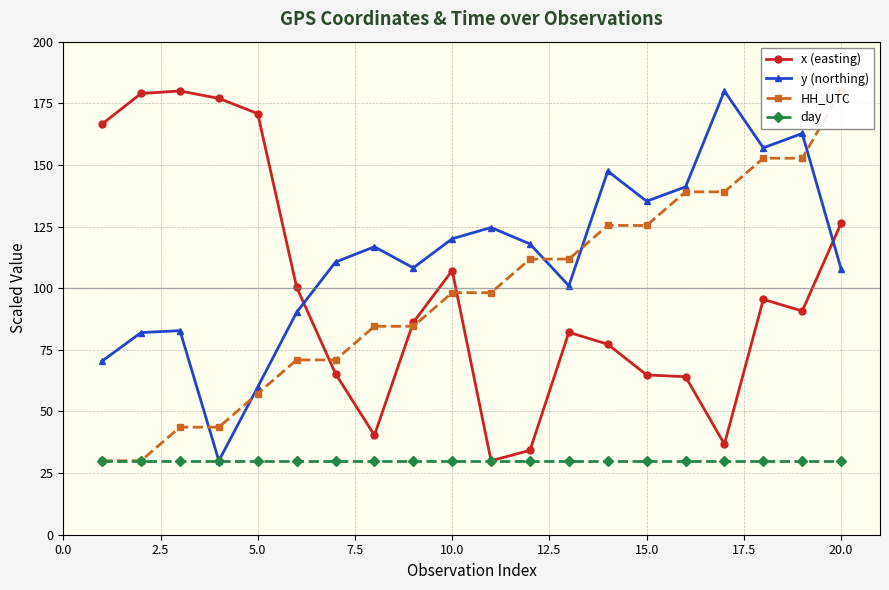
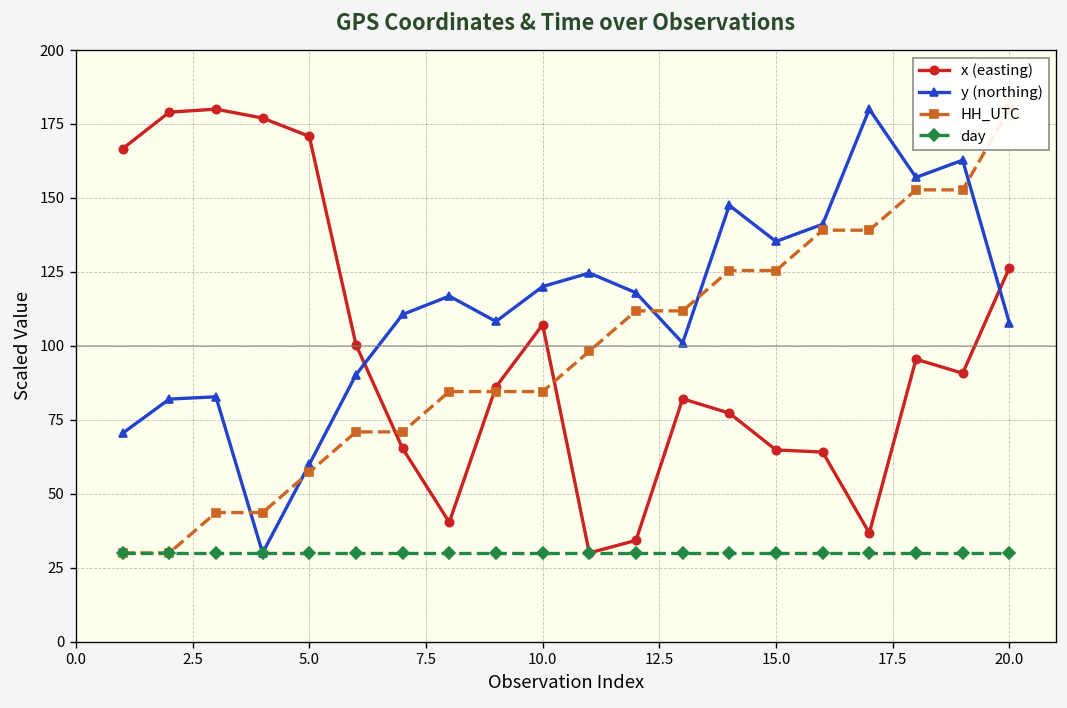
HH_UTC, 10.0: 98 -> 85
